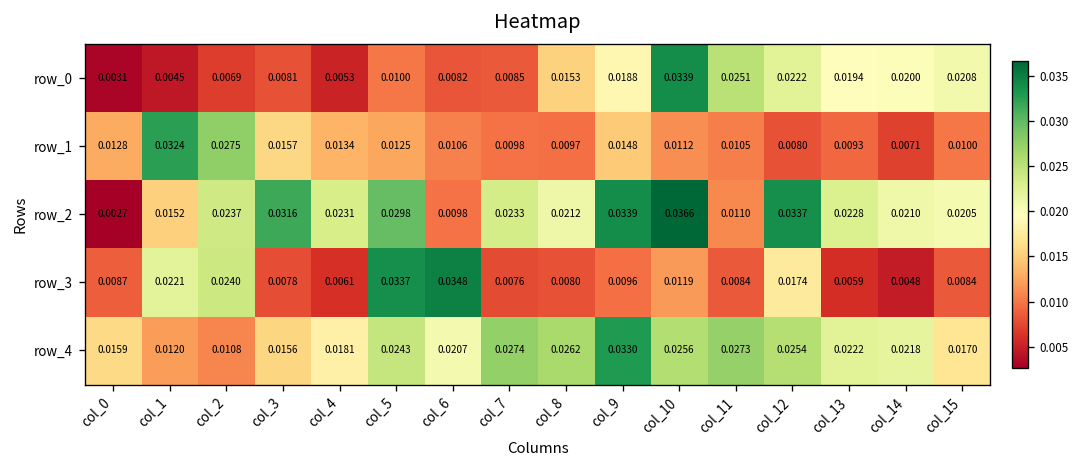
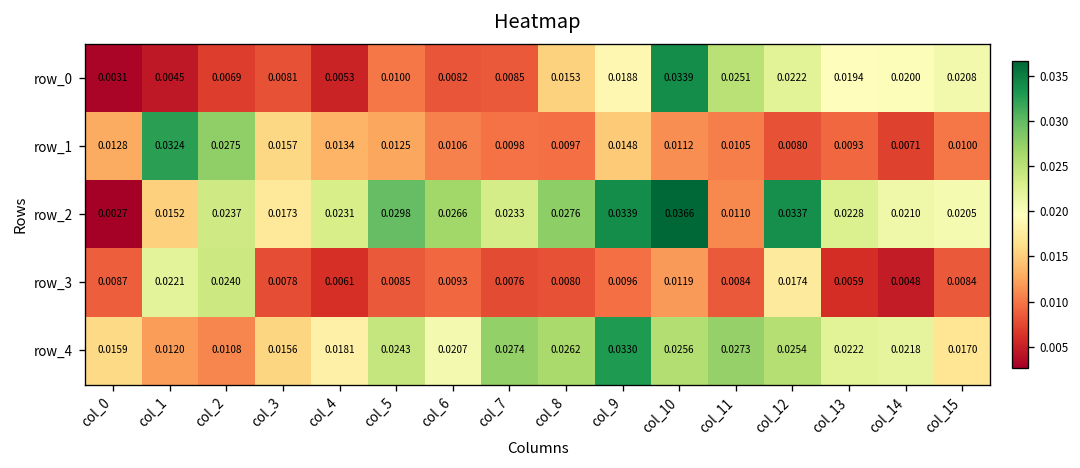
row_2, col_3: 0.0316 -> 0.0173
row_2, col_6: 0.0098 -> 0.0266
row_2, col_8: 0.0212 -> 0.0276
row_3, col_5: 0.0337 -> 0.0085
row_3, col_6: 0.0348 -> 0.0093
